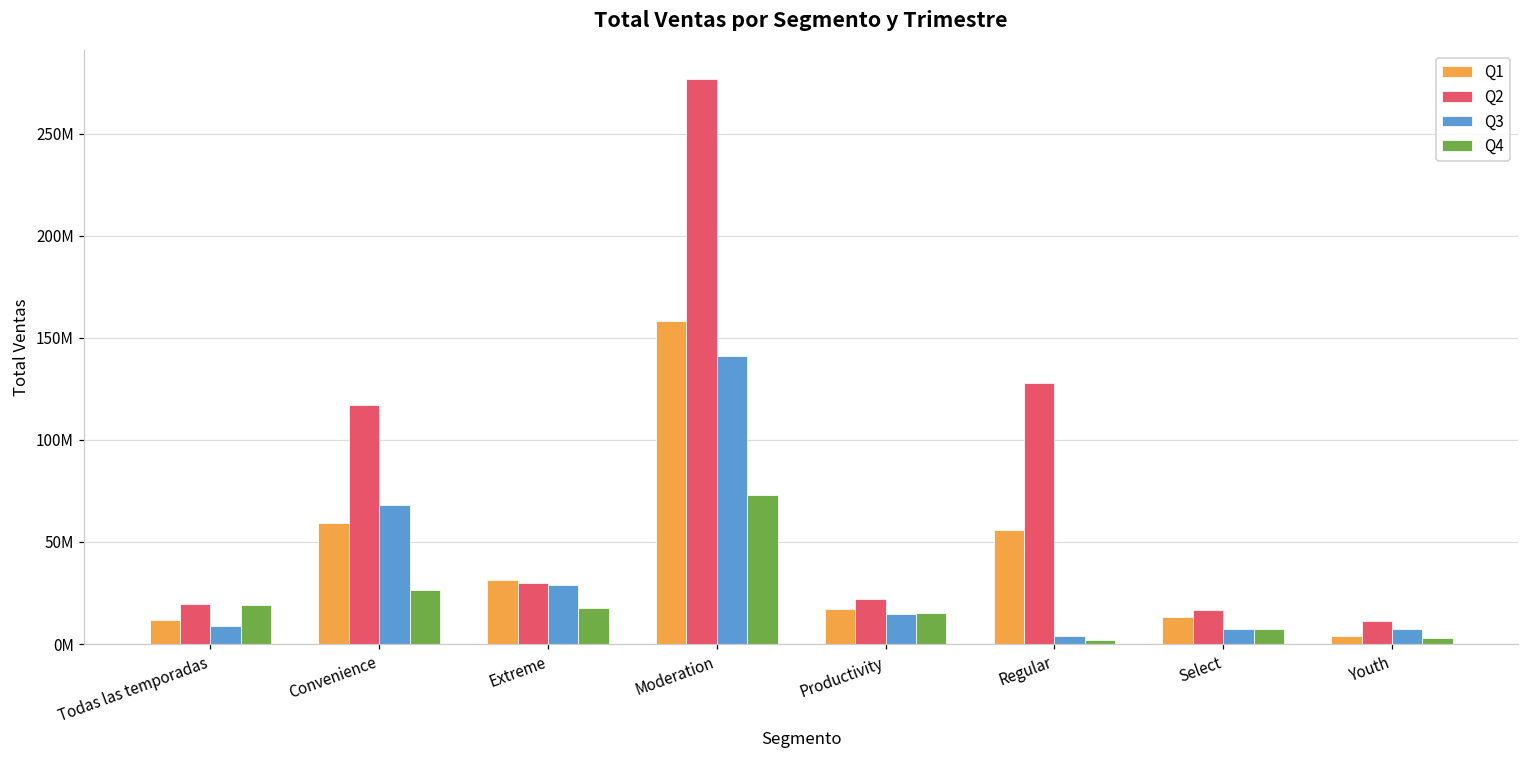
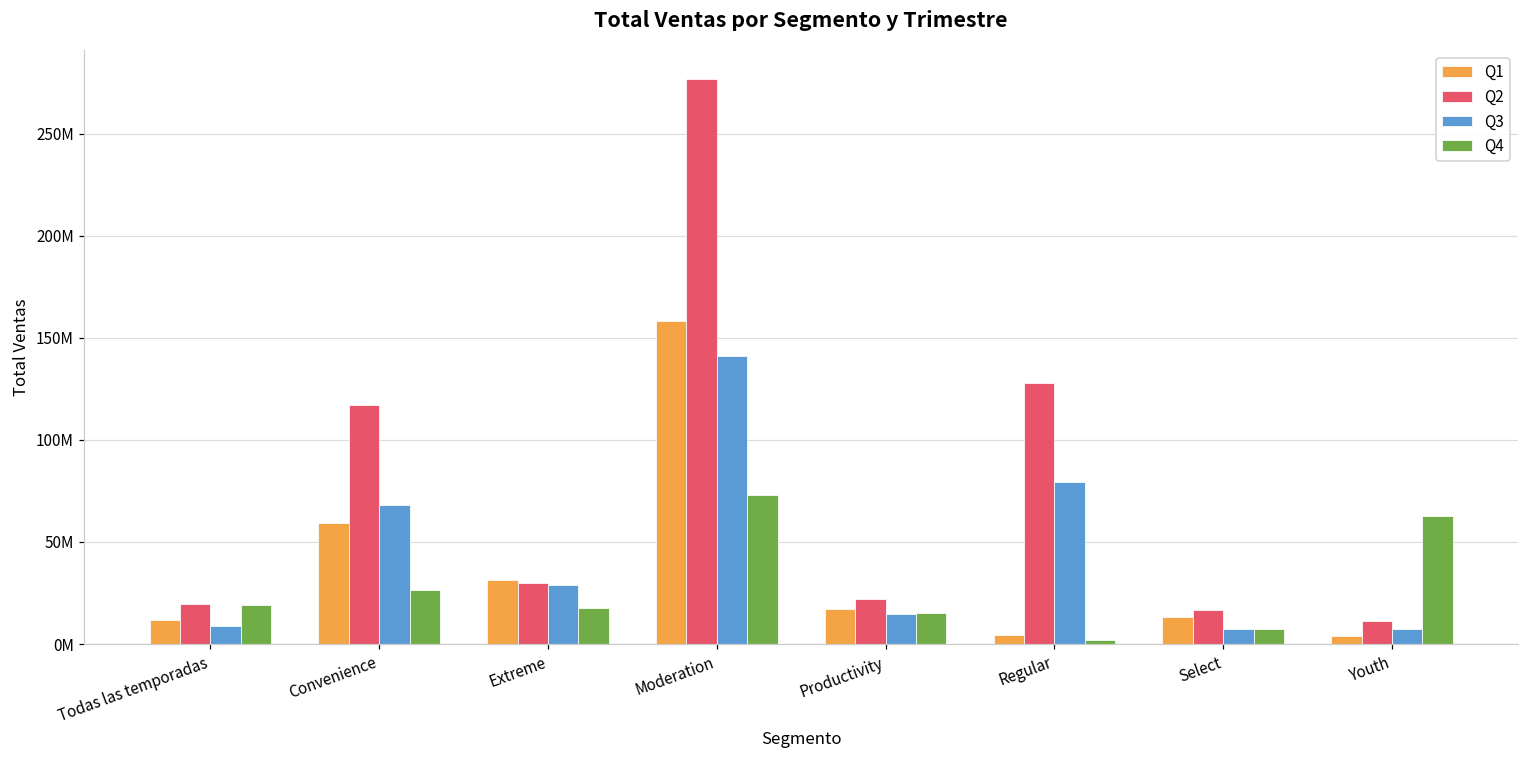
Q1, Regular: 56000000 -> 4000000
Q3, Regular: 4000000 -> 79000000
Q4, Youth: 3000000 -> 63000000
